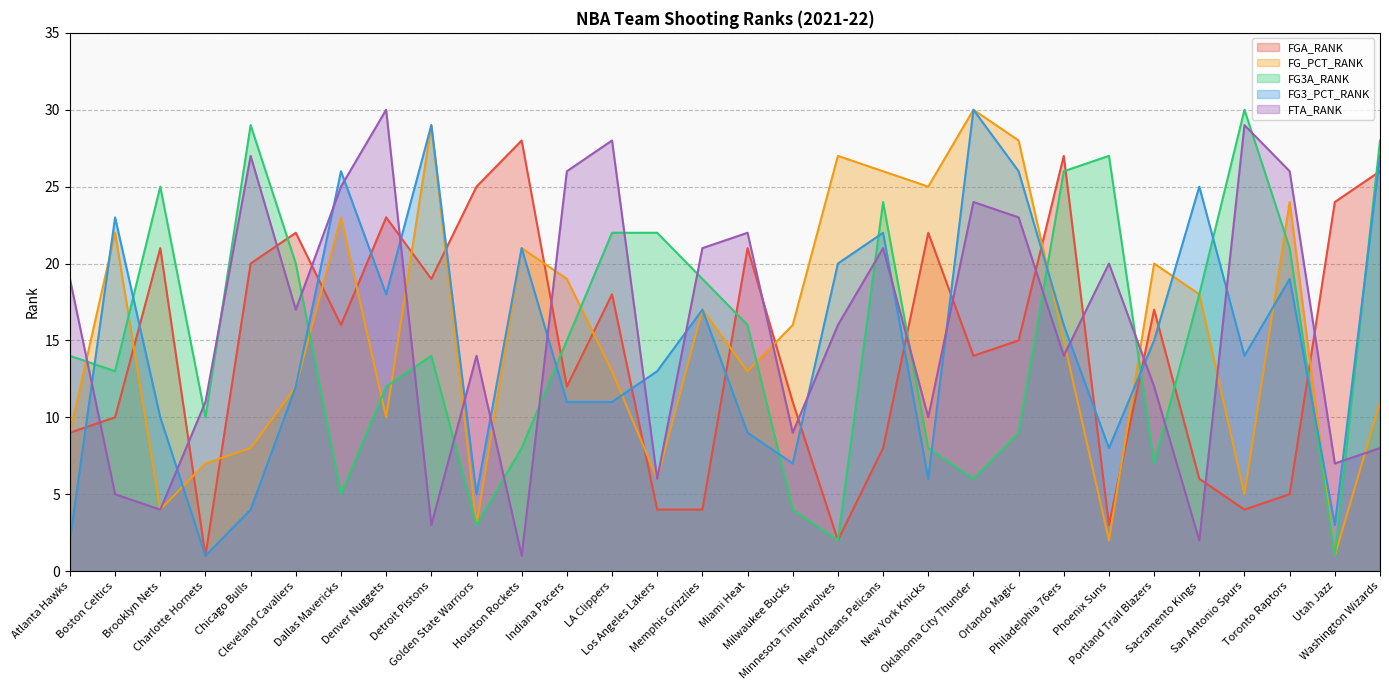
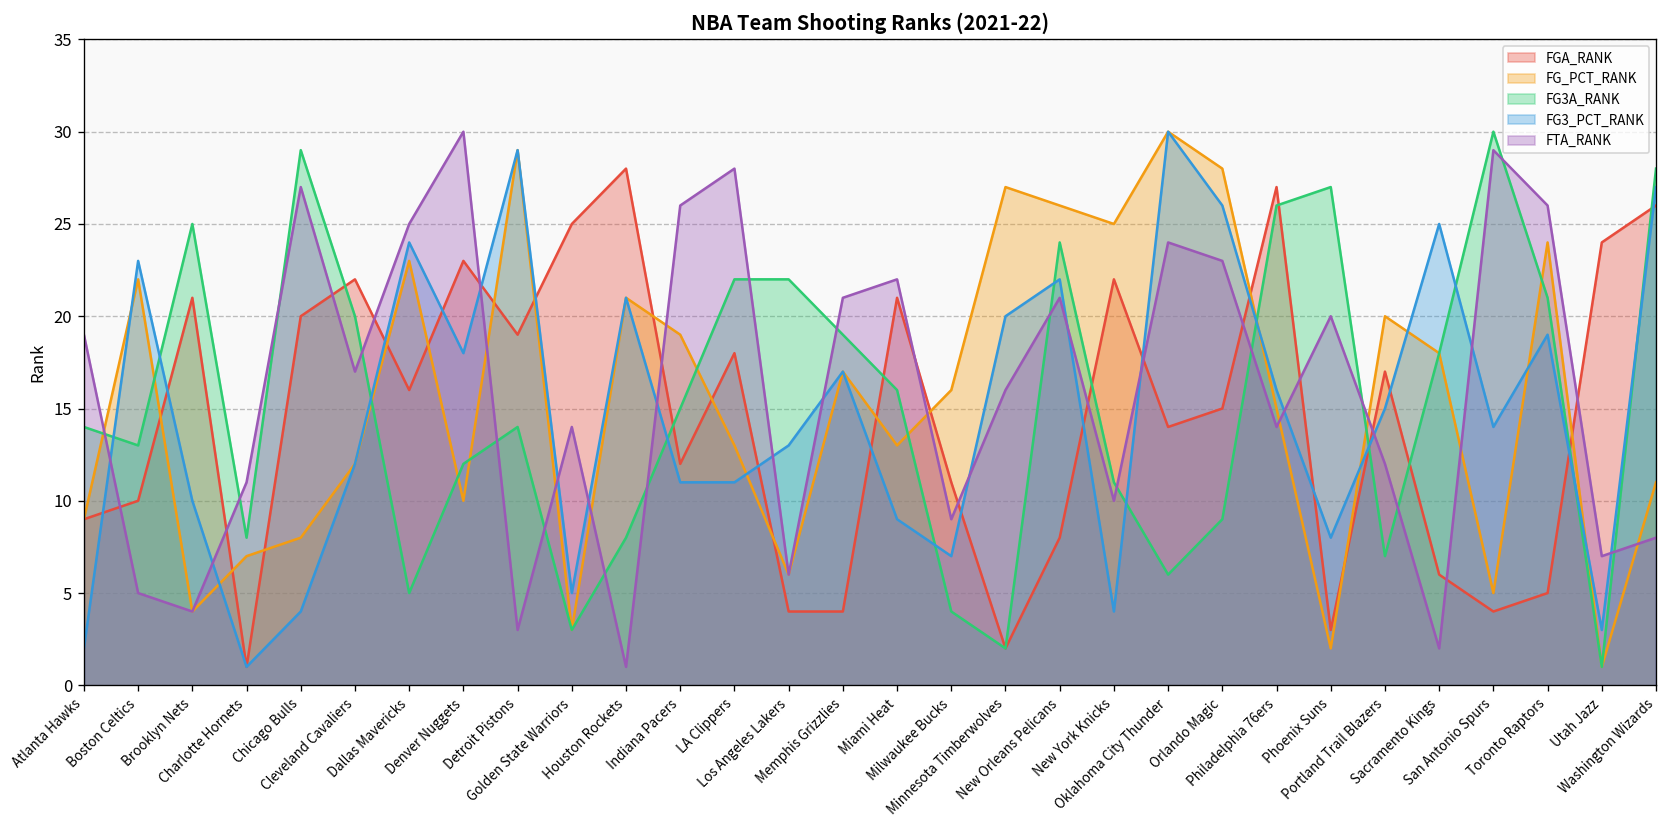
FG3A_RANK, Charlotte Hornets: 10 -> 8
FG3_PCT_RANK, Dallas Mavericks: 26 -> 24
FG3A_RANK, New York Knicks: 8 -> 11
FG3_PCT_RANK, New York Knicks: 6 -> 4
